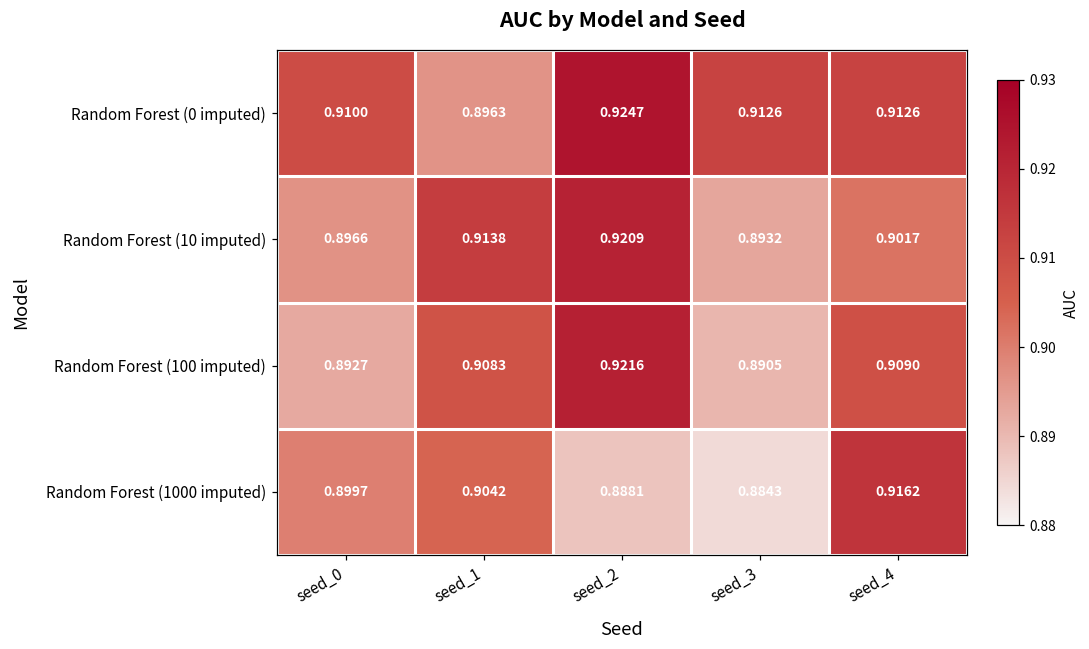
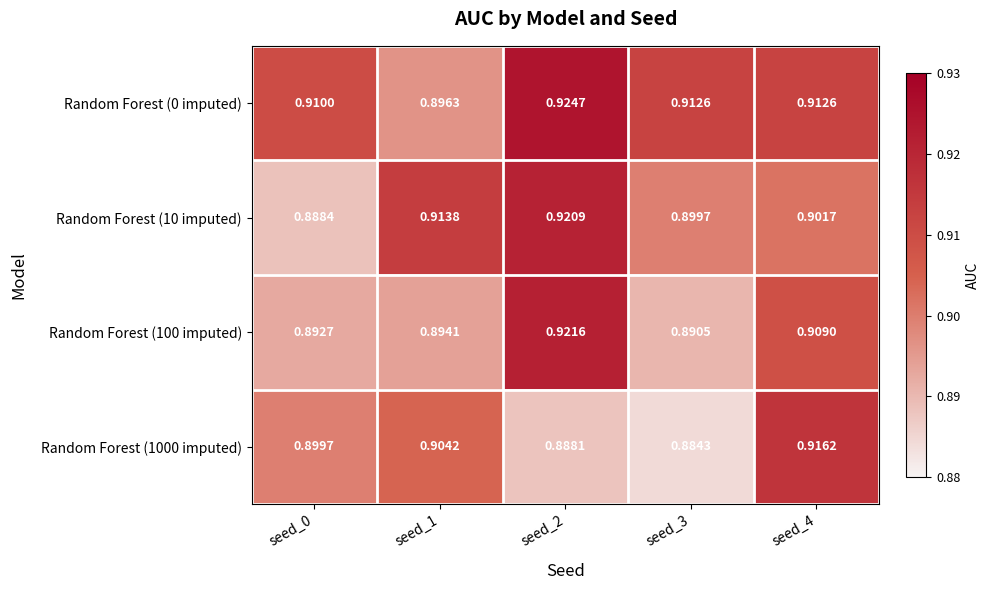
Random Forest (10 imputed), seed_0: 0.8966 -> 0.8884
Random Forest (10 imputed), seed_3: 0.8932 -> 0.8997
Random Forest (100 imputed), seed_1: 0.9083 -> 0.8941
